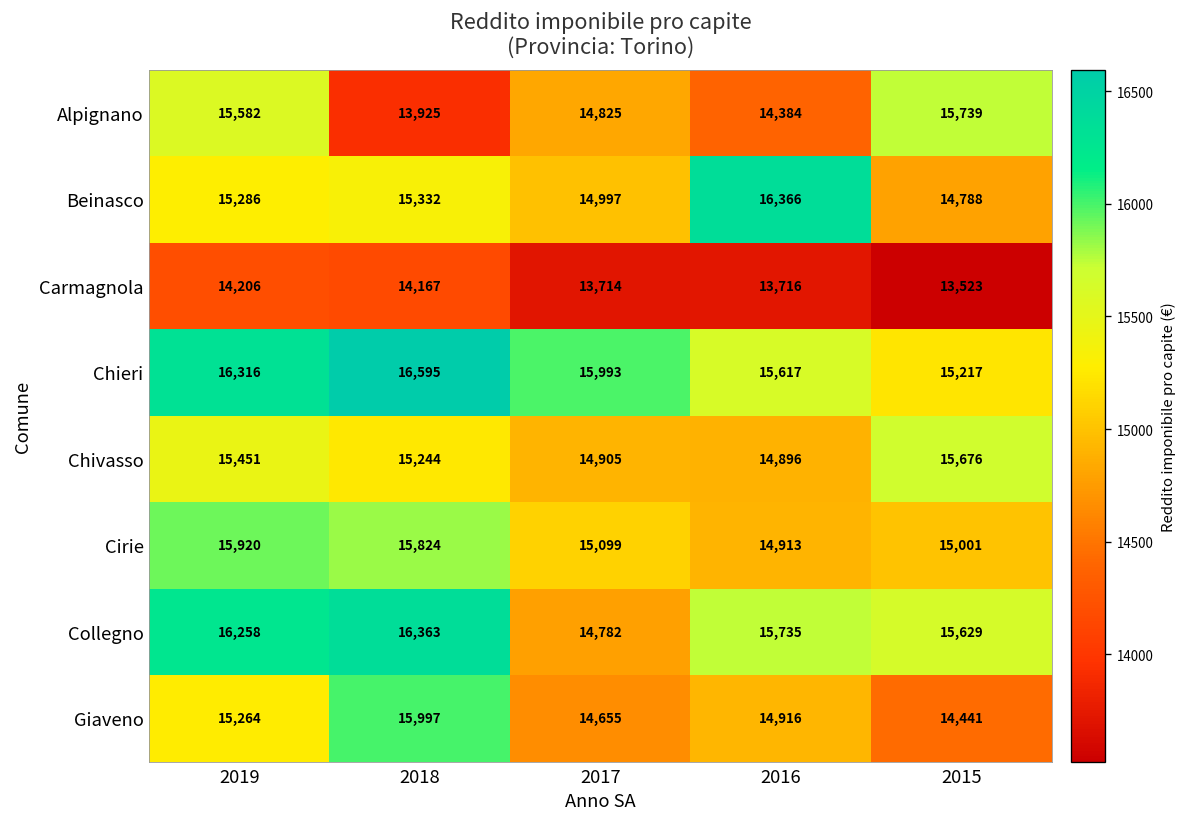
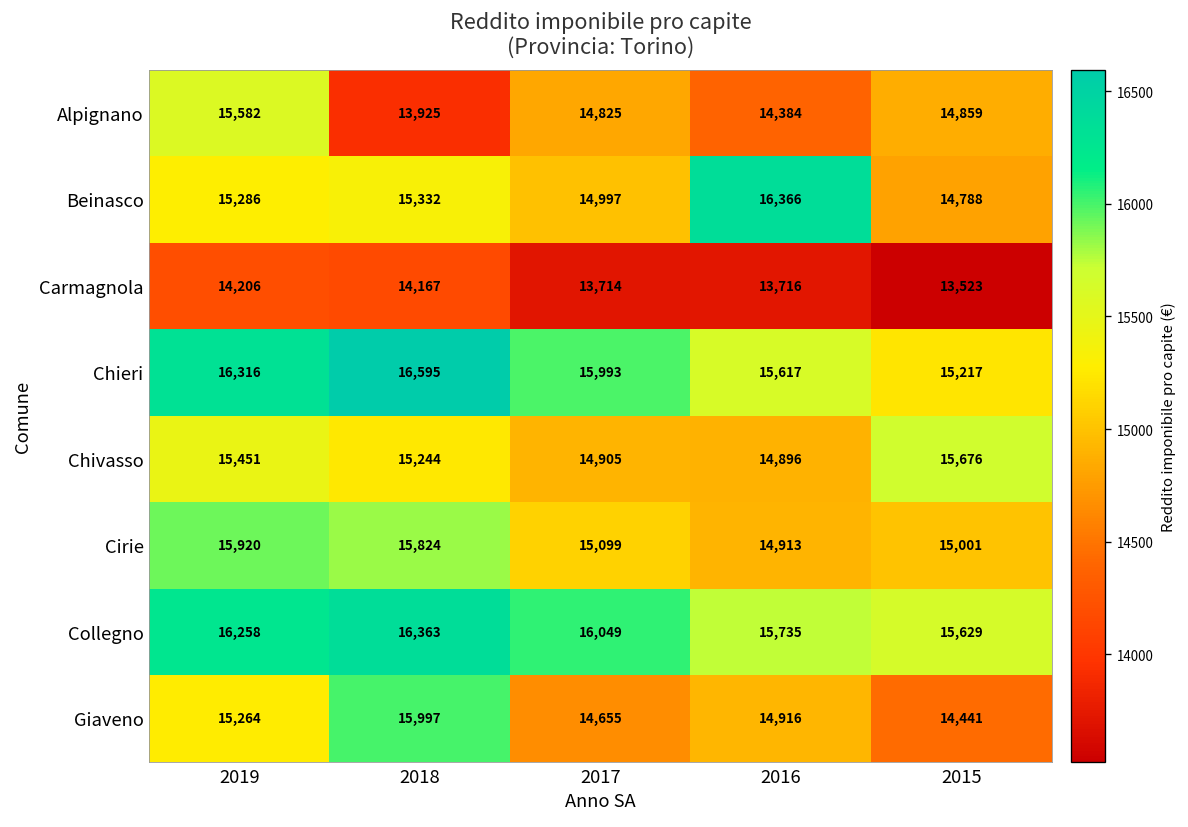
Alpignano, 2015: 15,739 -> 14,859
Collegno, 2017: 14,782 -> 16,049
